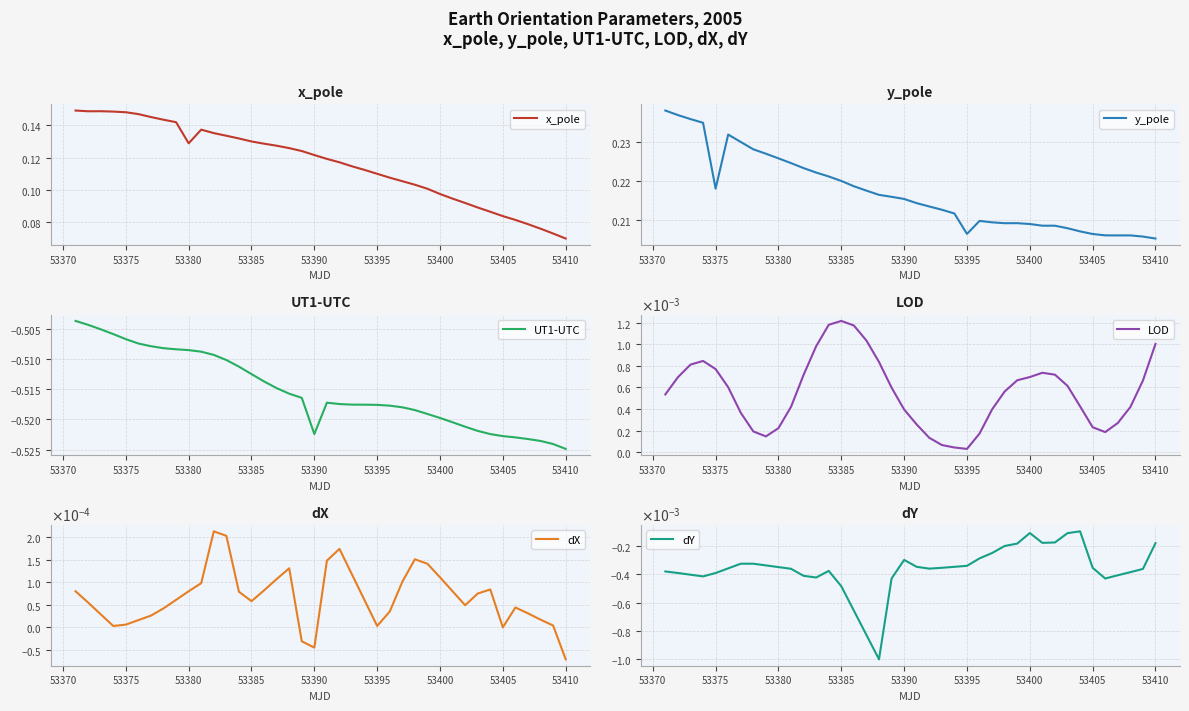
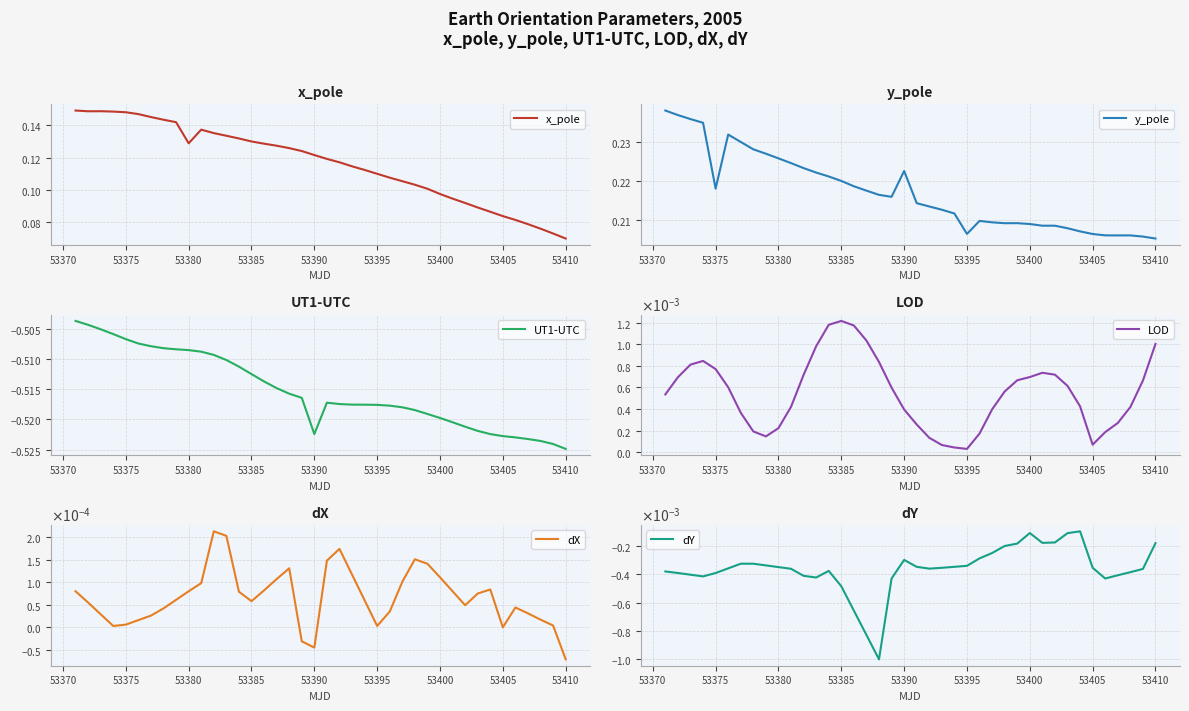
y_pole, 53390: 0.215 -> 0.223
LOD, 53405: 0.00023 -> 0.00007
